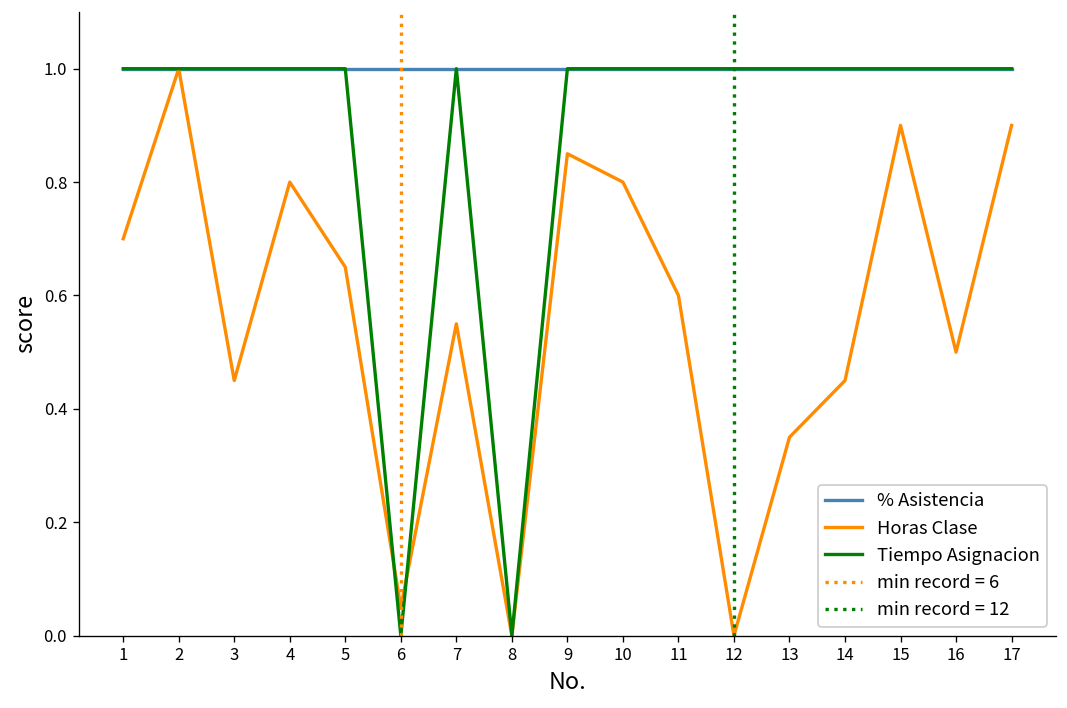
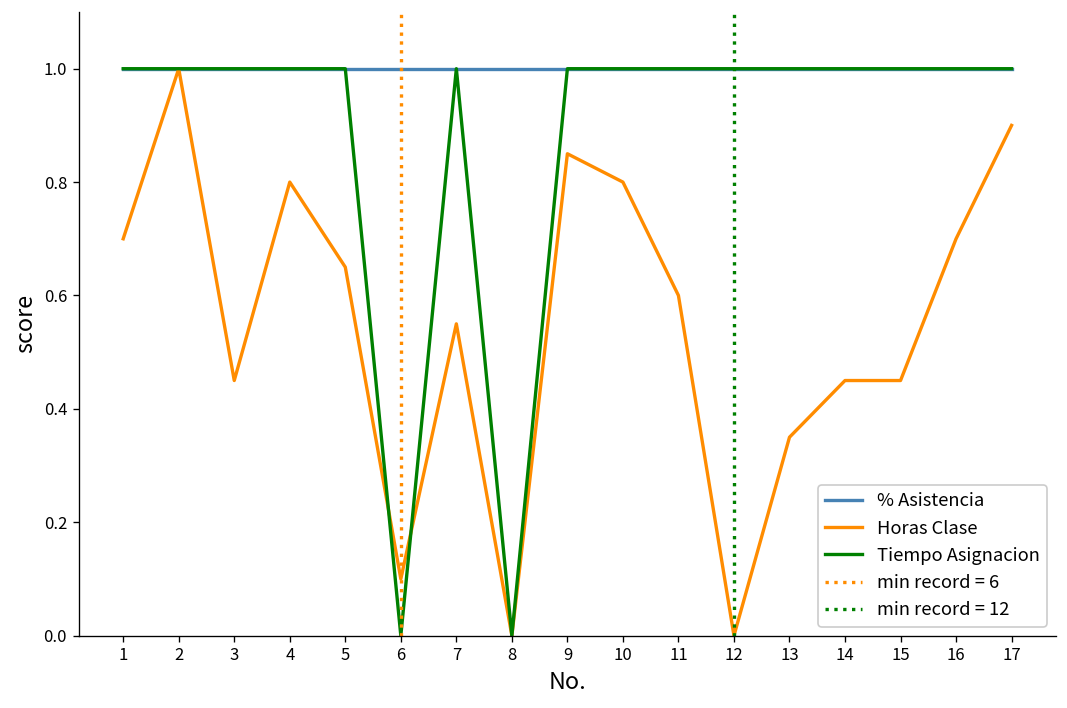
Horas Clase, 6: 0.05 -> 0.10
Horas Clase, 15: 0.90 -> 0.45
Horas Clase, 16: 0.50 -> 0.70
